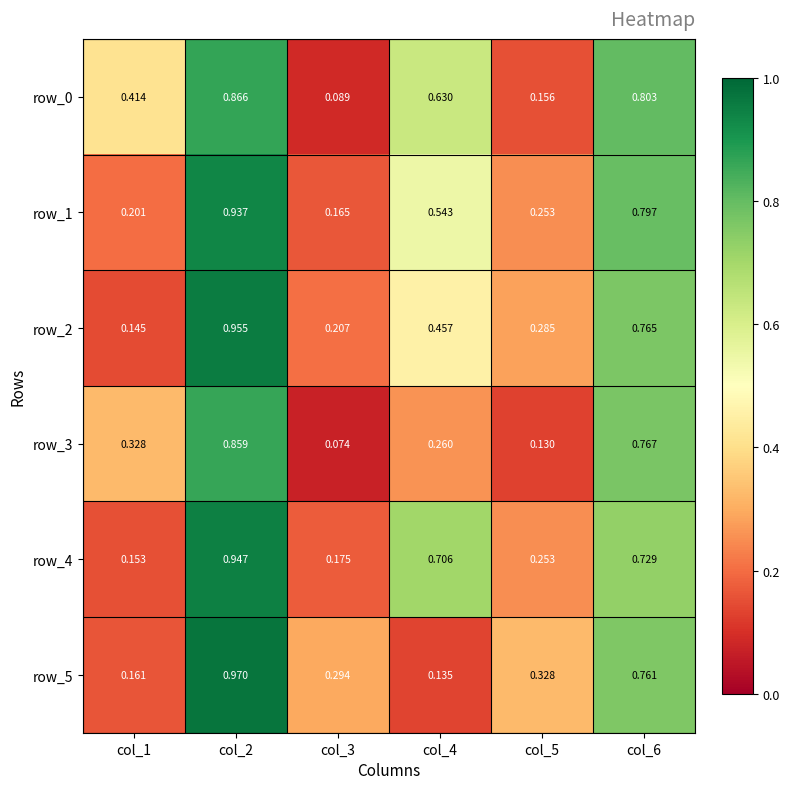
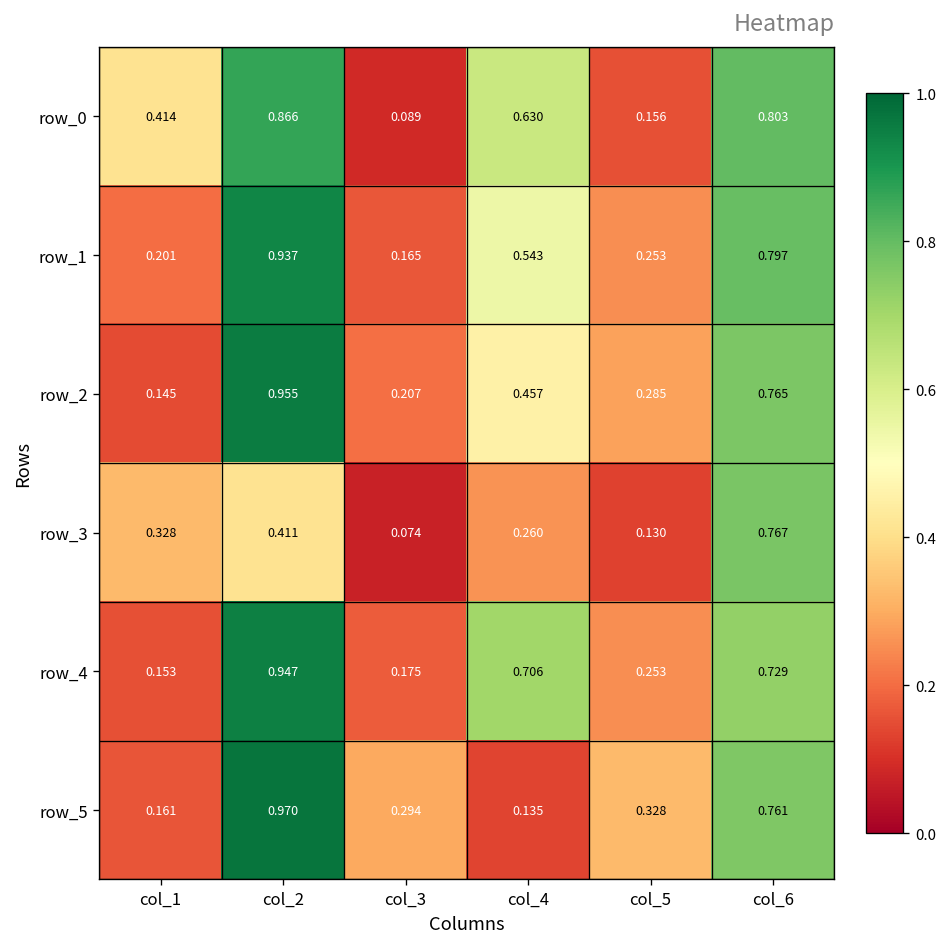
row_3, col_2: 0.859 -> 0.411
